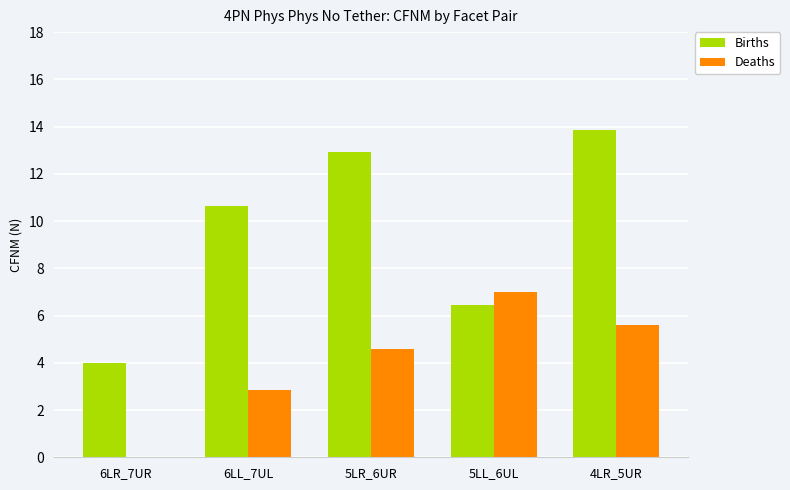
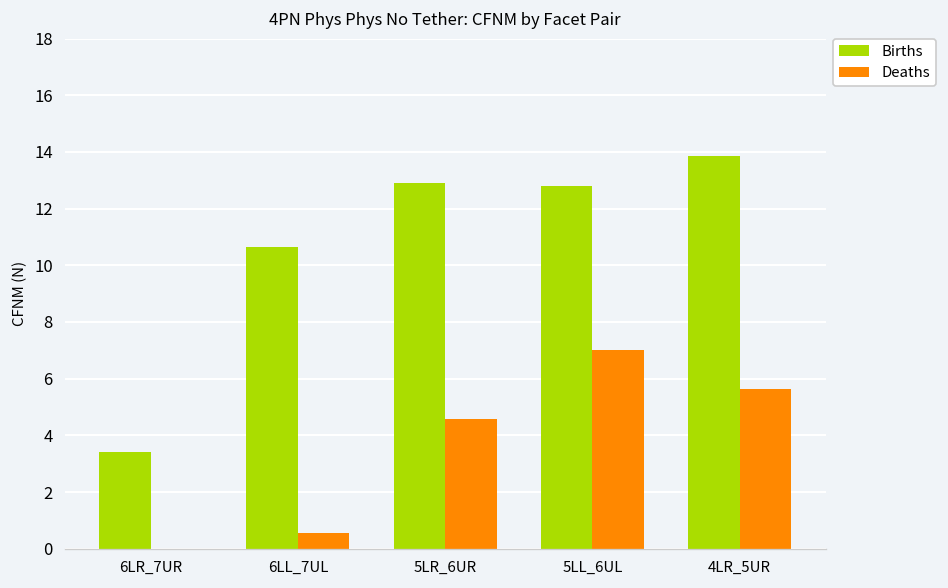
Births, 6LR_7UR: 4.0 -> 3.4
Deaths, 6LL_7UL: 2.9 -> 0.5
Births, 5LL_6UL: 6.5 -> 12.8
